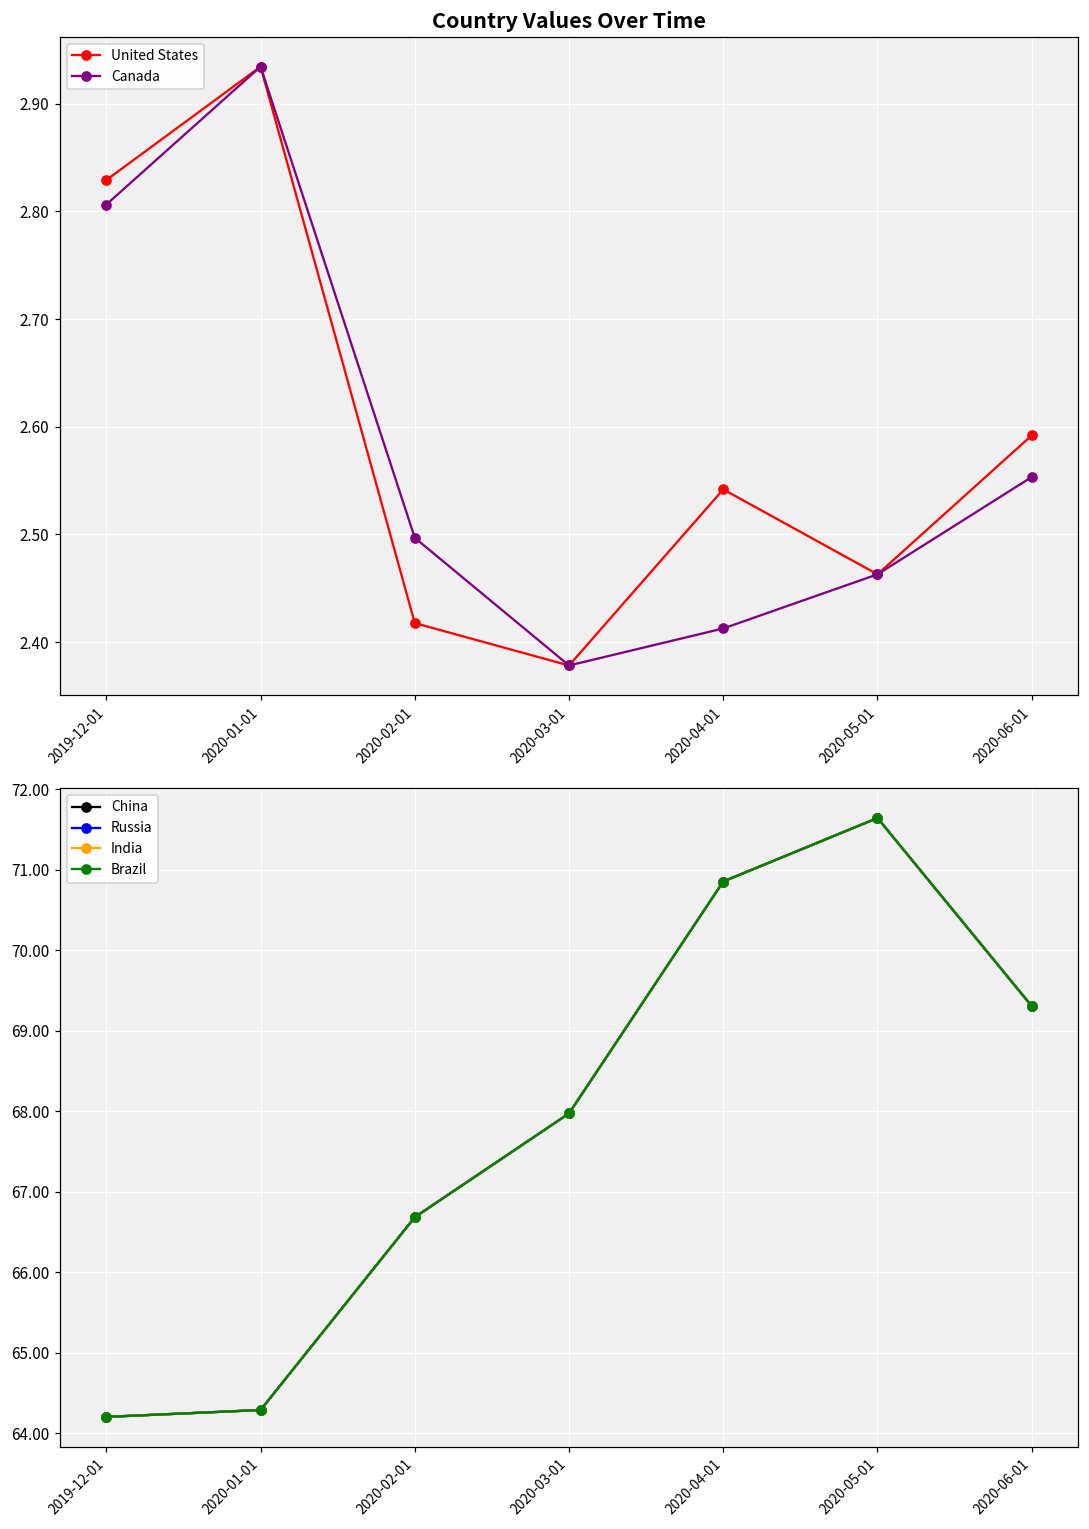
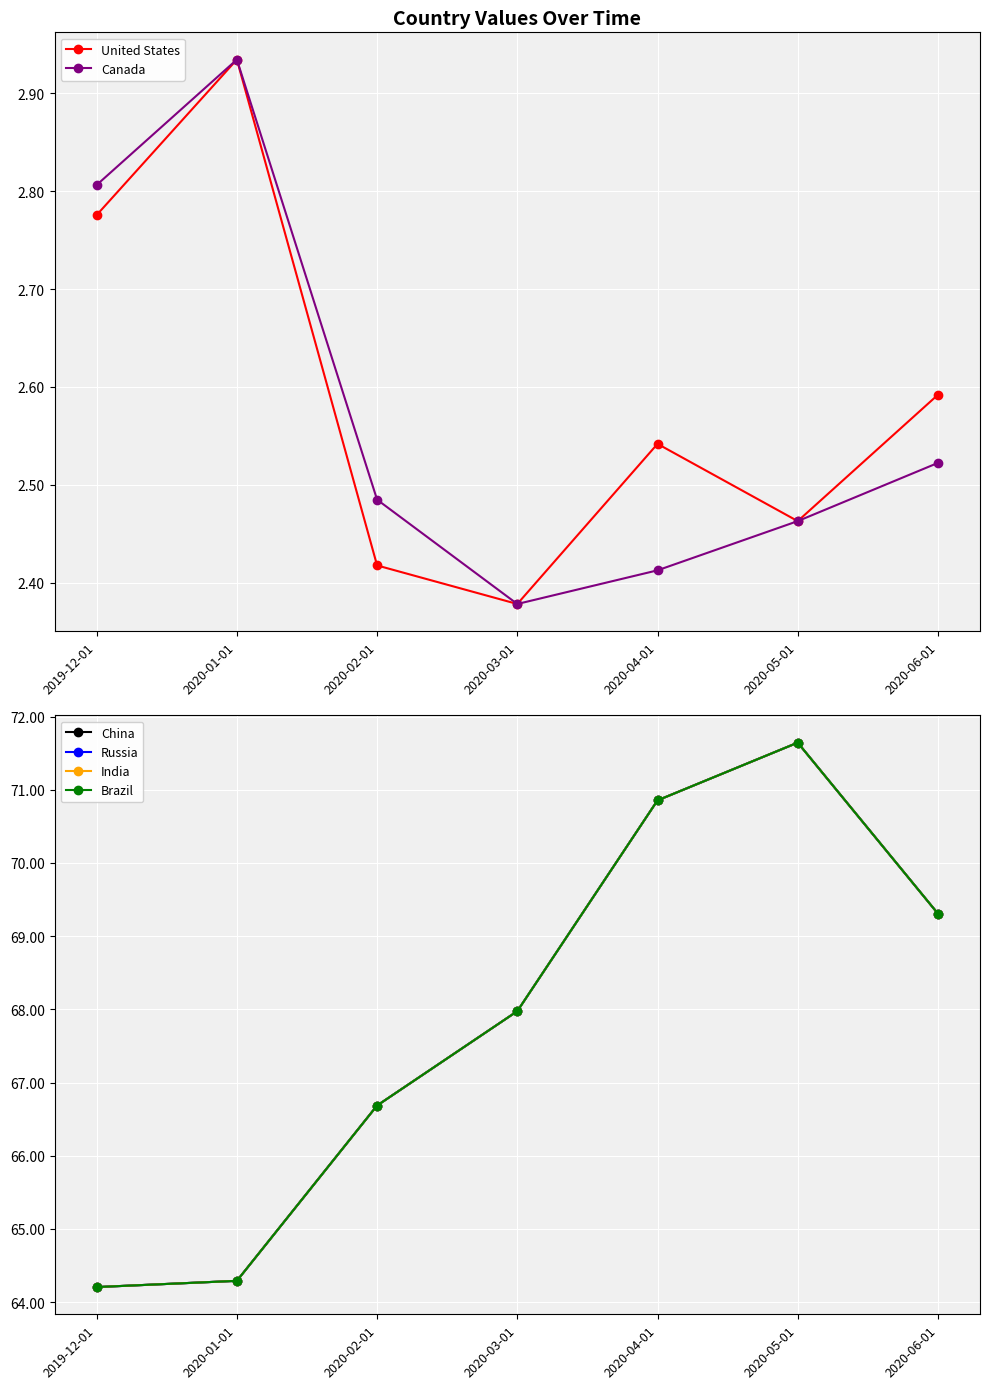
Country Values Over Time, United States, 2019-12-01: 2.83 -> 2.78
Country Values Over Time, Canada, 2020-02-01: 2.50 -> 2.48
Country Values Over Time, Canada, 2020-06-01: 2.55 -> 2.52
